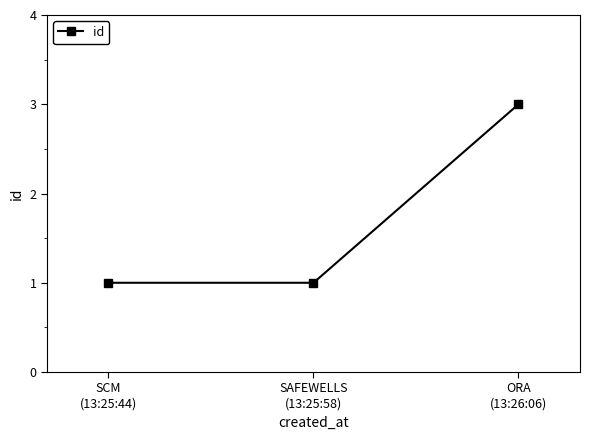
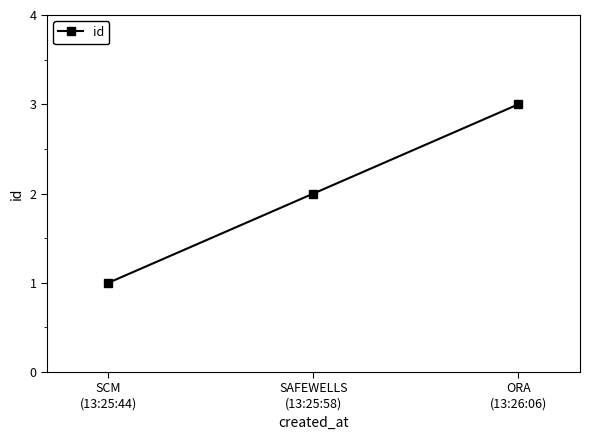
SAFEWELLS (13:25:58): 1 -> 2
